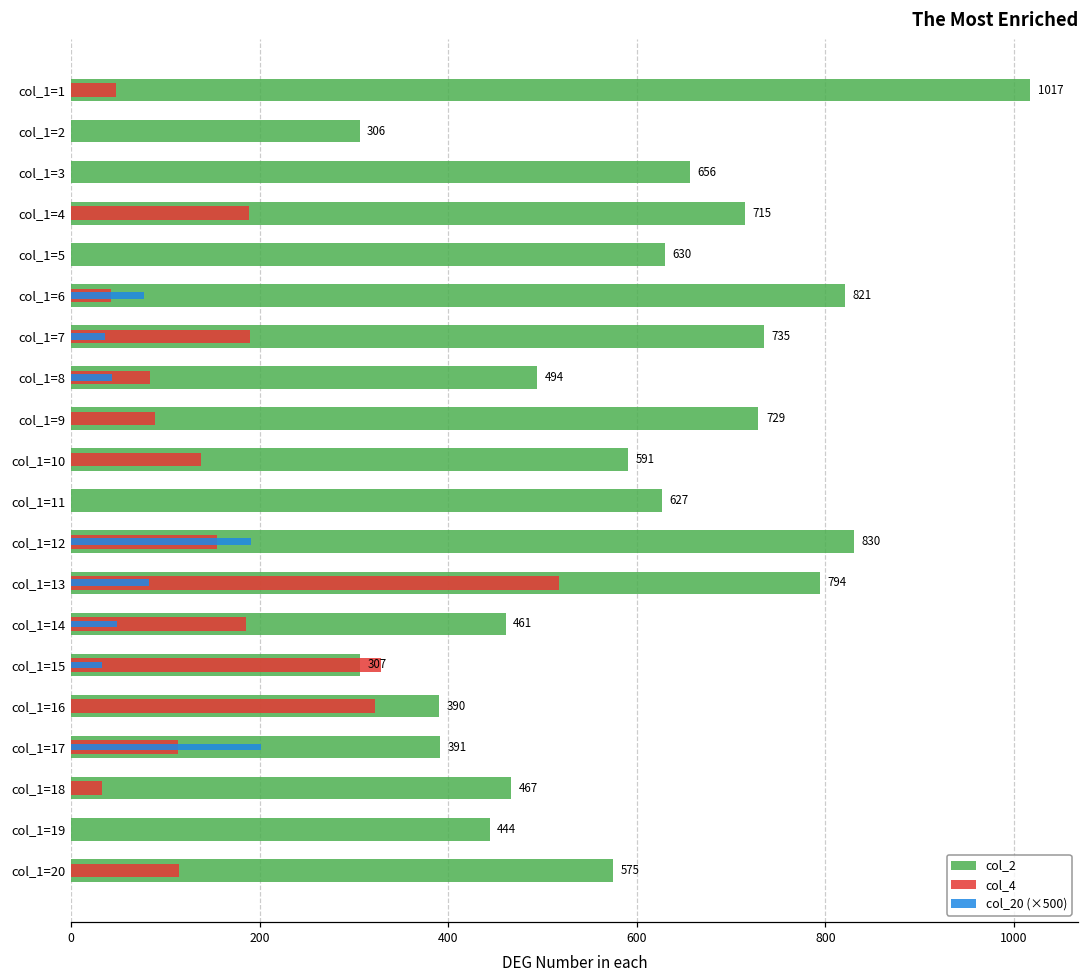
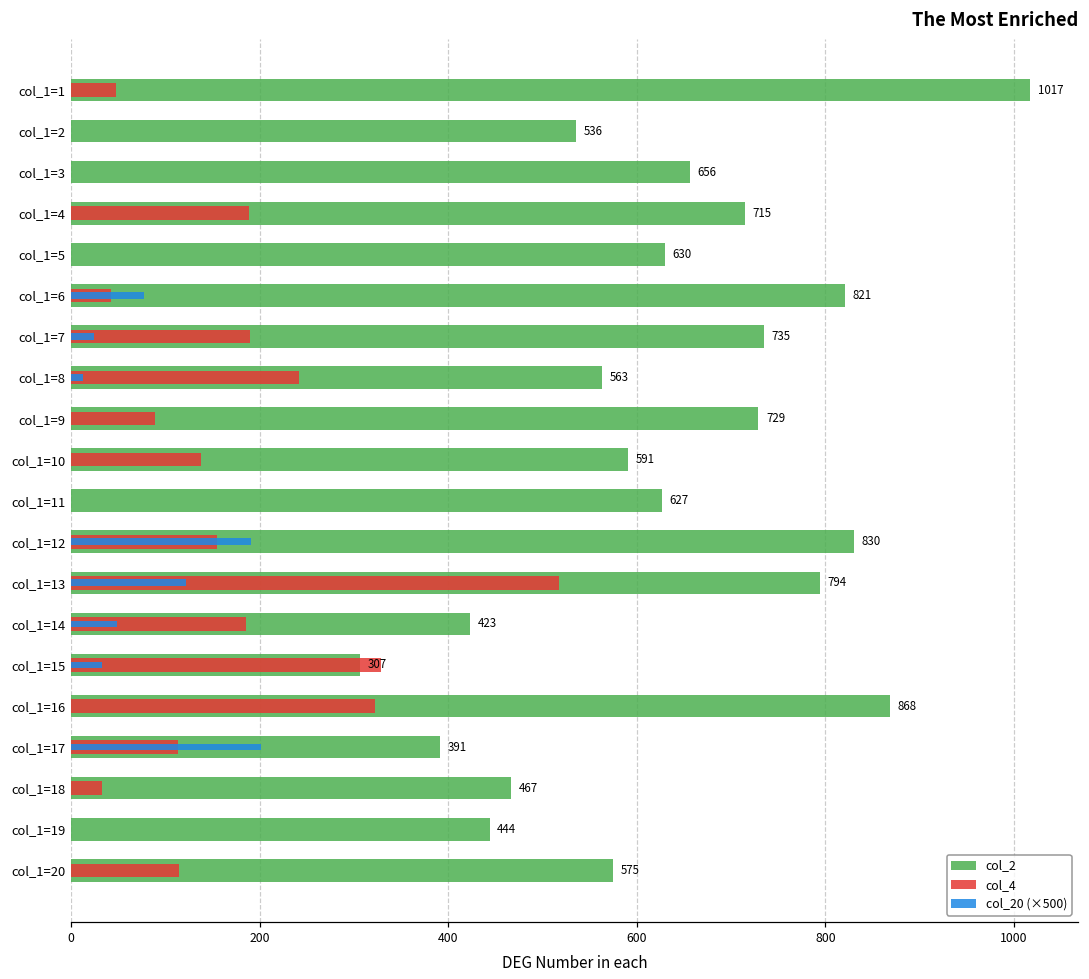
col_2, col_1=2: 306 -> 536
col_20 (×500), col_1=7: 40 -> 20
col_2, col_1=8: 494 -> 563
col_4, col_1=8: 80 -> 240
col_20 (×500), col_1=8: 40 -> 10
col_20 (×500), col_1=13: 80 -> 120
col_2, col_1=14: 461 -> 423
col_2, col_1=16: 390 -> 868
